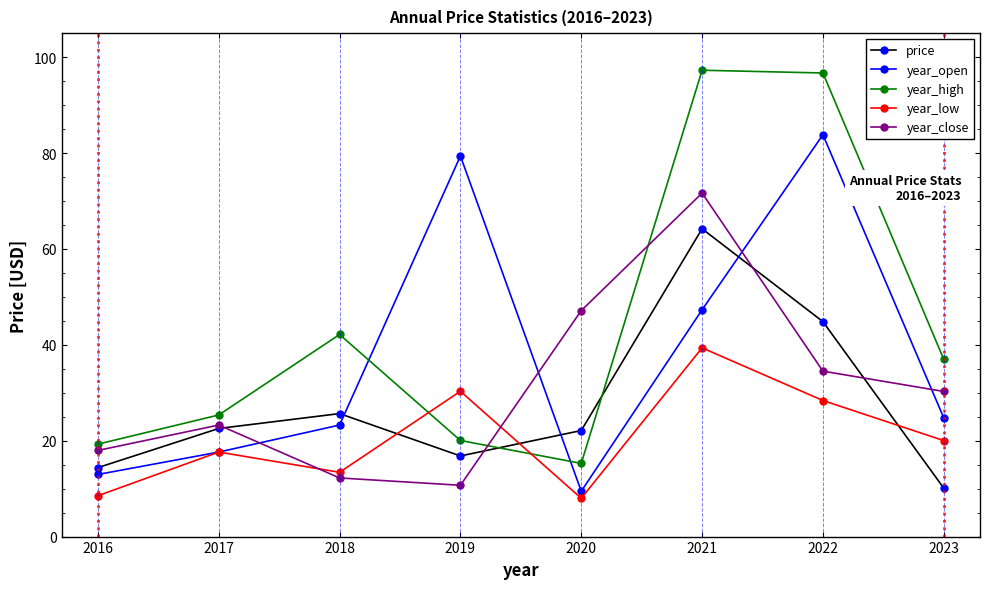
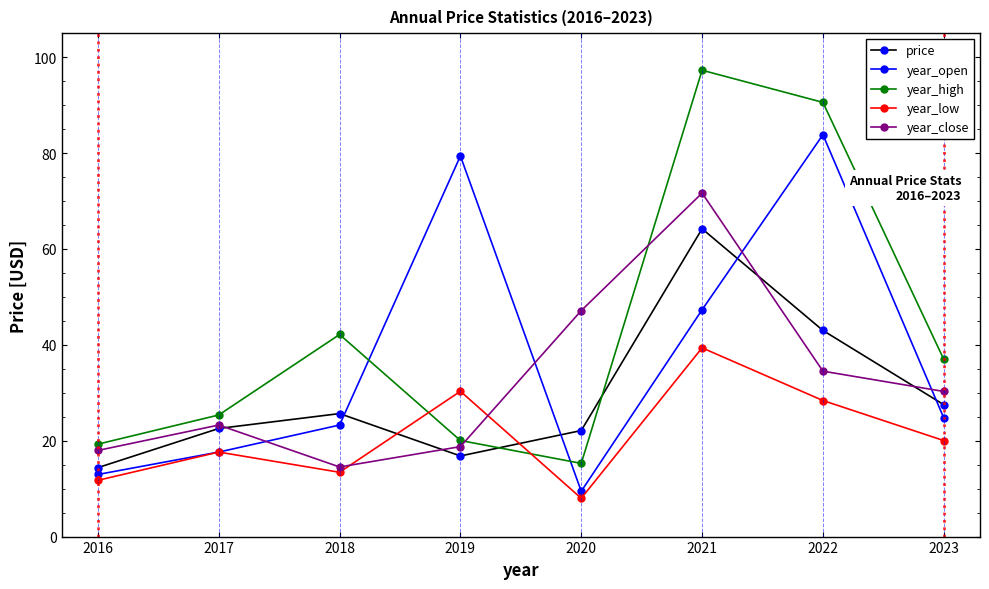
year_low, 2016: 9 -> 12
year_close, 2018: 12 -> 15
year_close, 2019: 11 -> 19
price, 2022: 45 -> 43
year_high, 2022: 97 -> 91
price, 2023: 10 -> 28
